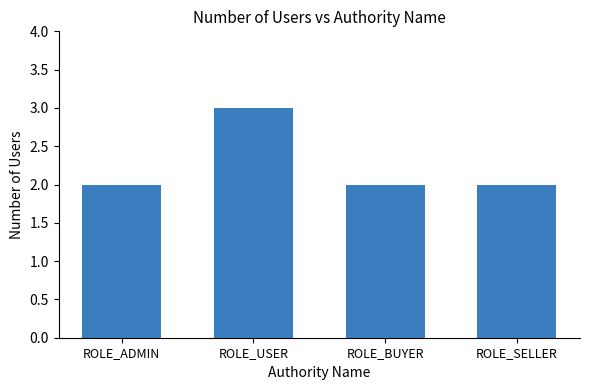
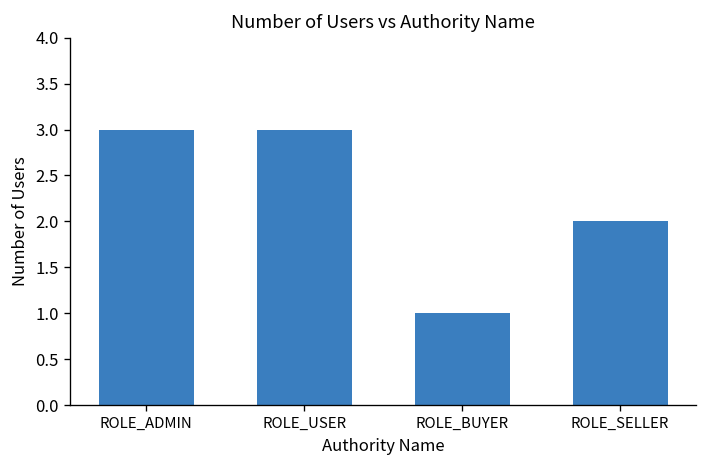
ROLE_ADMIN: 2 -> 3
ROLE_BUYER: 2 -> 1
